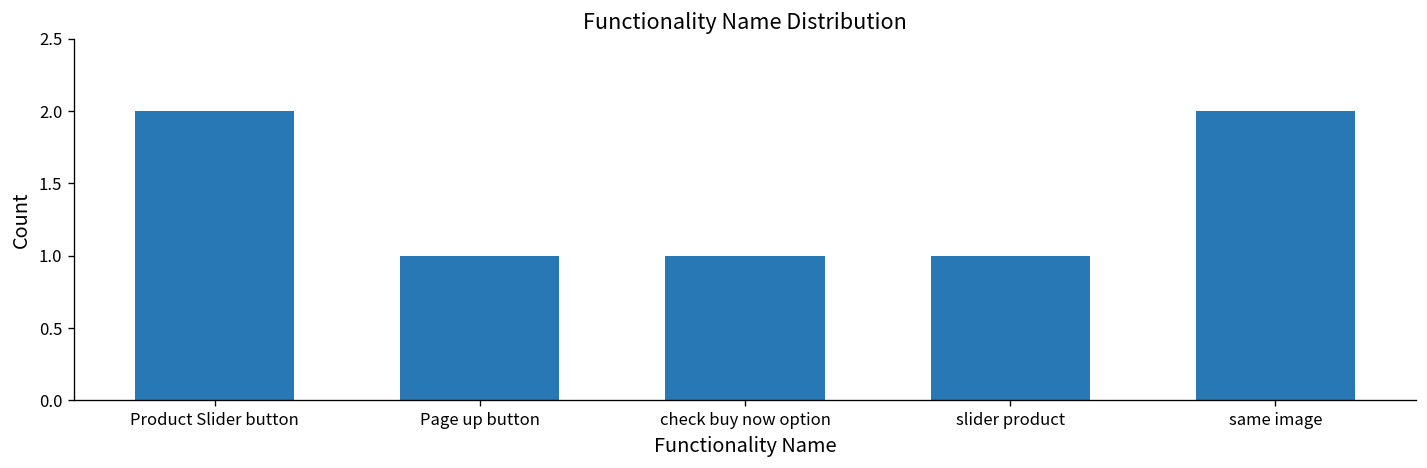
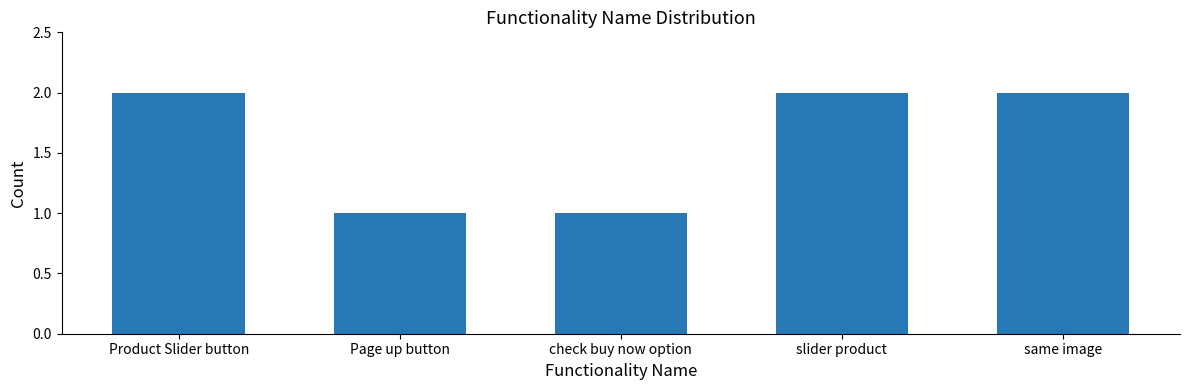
slider product: 1 -> 2
